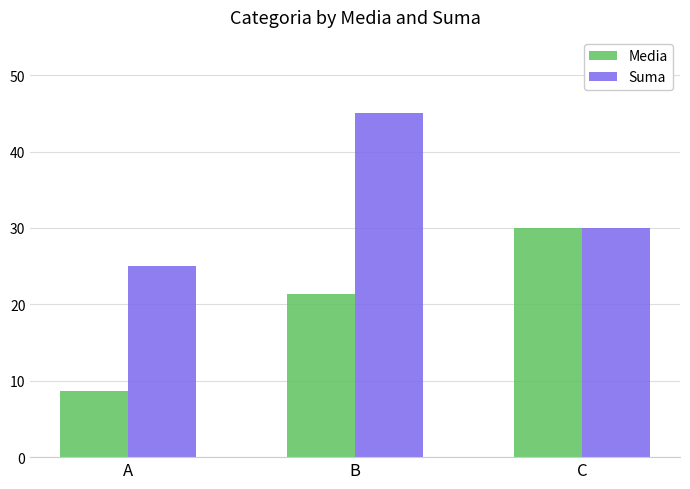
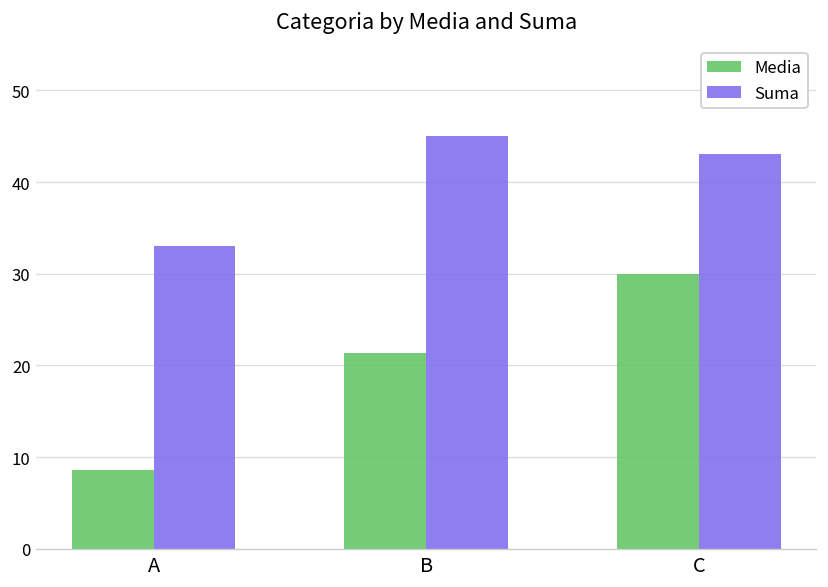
Suma, A: 25 -> 33
Suma, C: 30 -> 43
